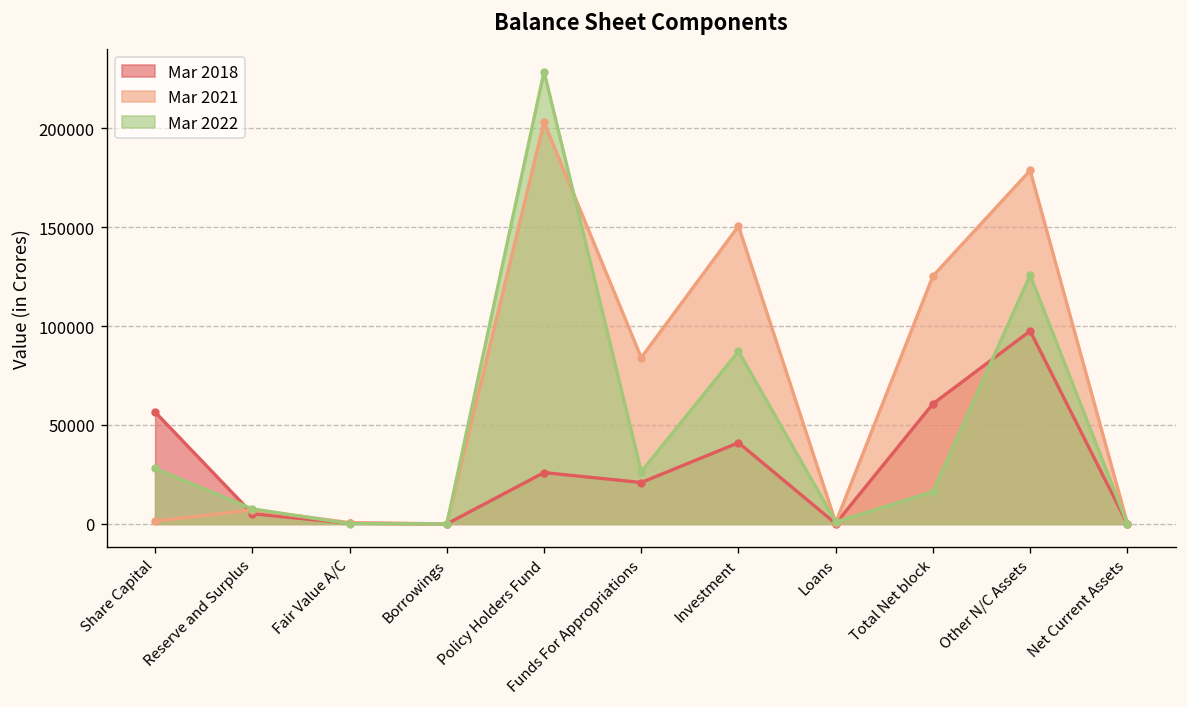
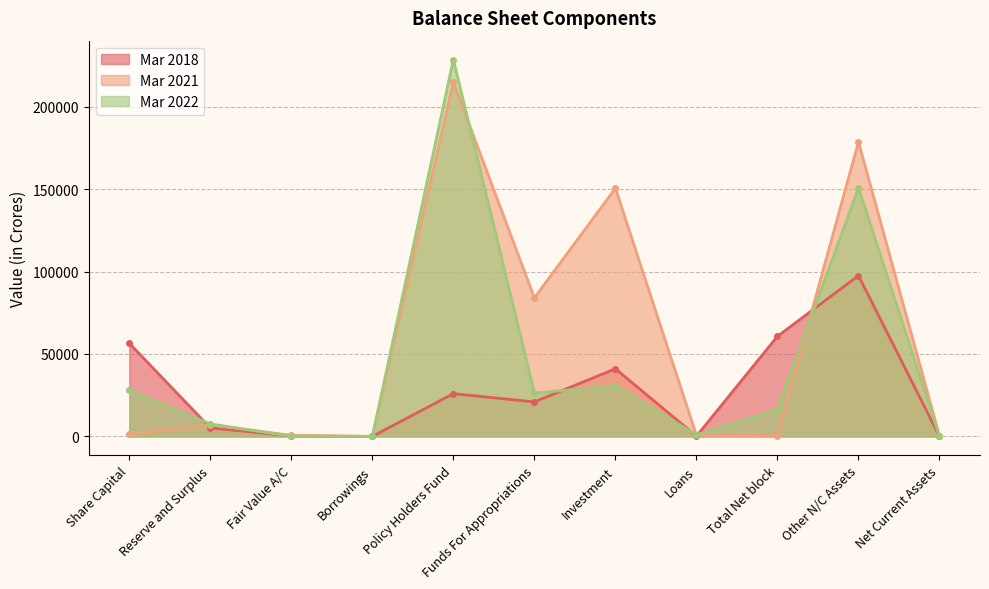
Mar 2021, Policy Holders Fund: 203000 -> 215000
Mar 2022, Investment: 87000 -> 31000
Mar 2021, Total Net block: 125000 -> 0
Mar 2022, Other N/C Assets: 126000 -> 151000
